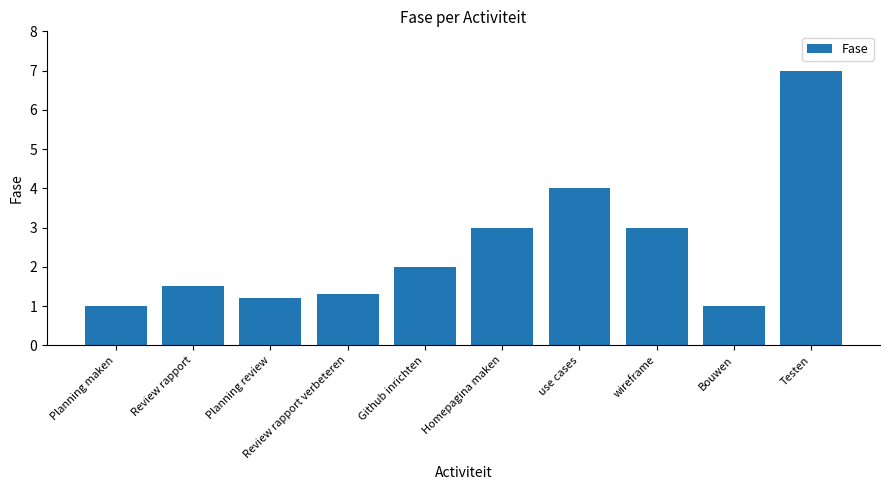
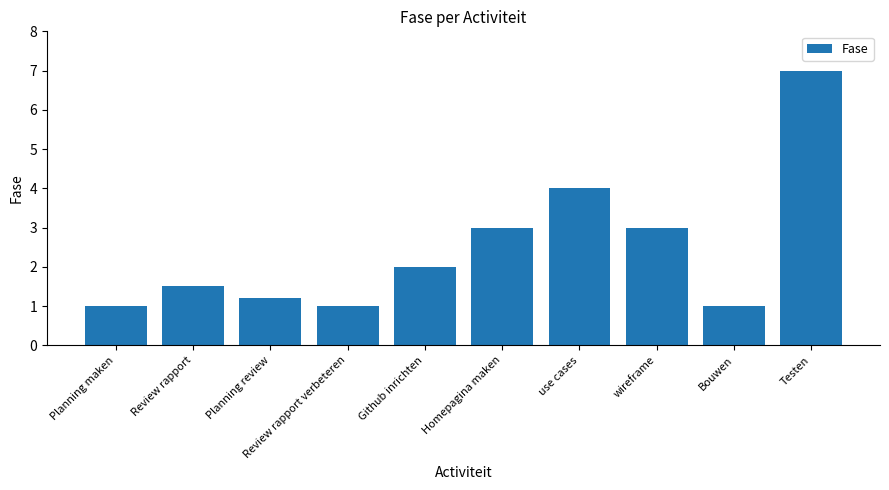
Review rapport verbeteren: 1.3 -> 1.0
